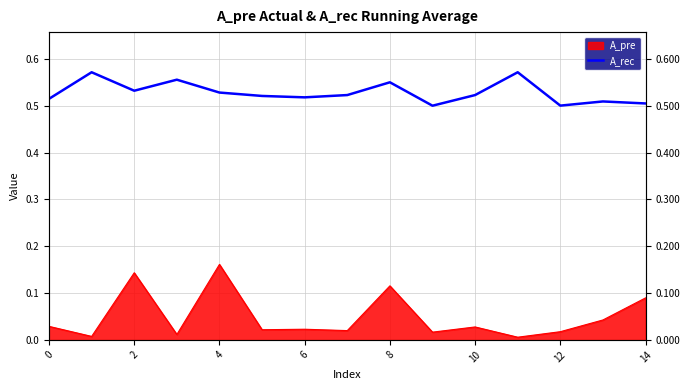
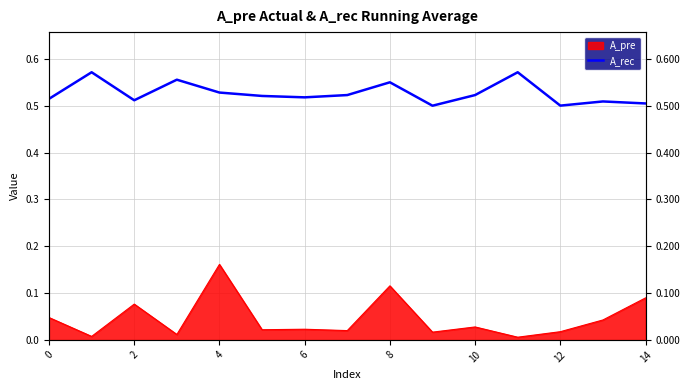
A_pre, 0: 0.03 -> 0.05
A_pre, 2: 0.14 -> 0.08
A_rec, 2: 0.53 -> 0.51
